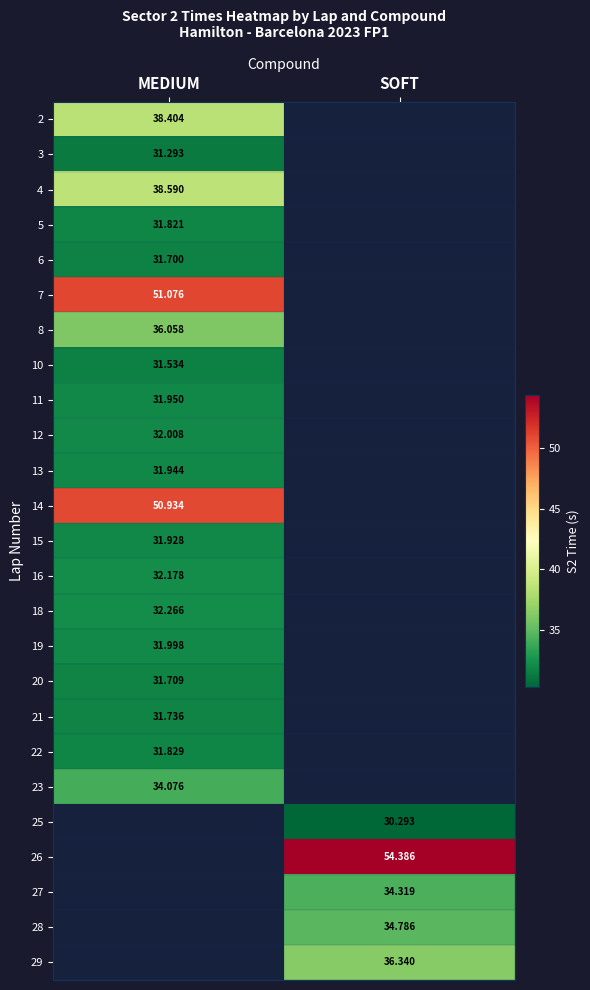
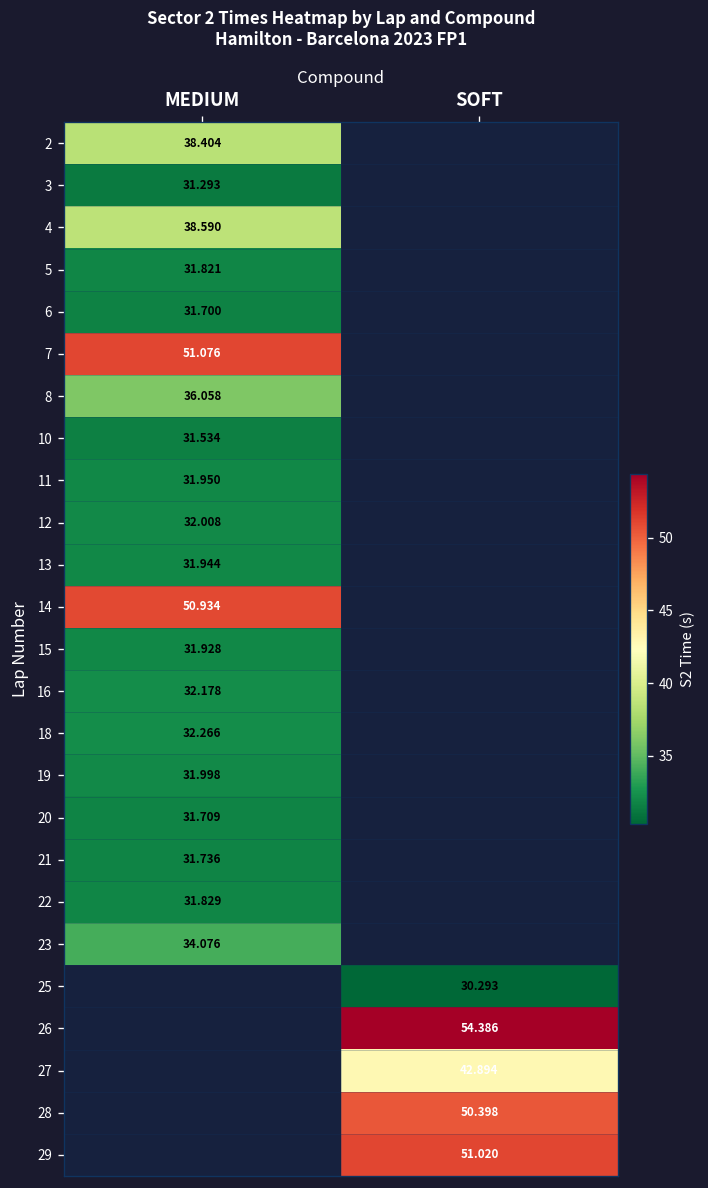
27, SOFT: 34.319 -> 42.894
28, SOFT: 34.786 -> 50.398
29, SOFT: 36.340 -> 51.020
